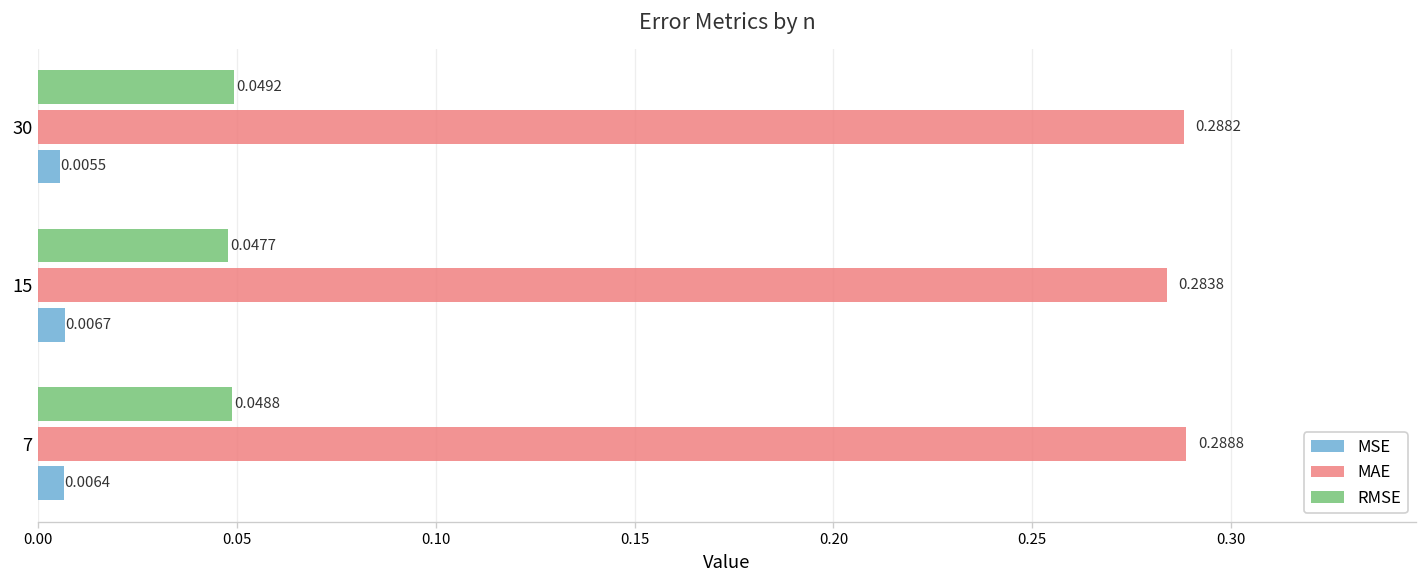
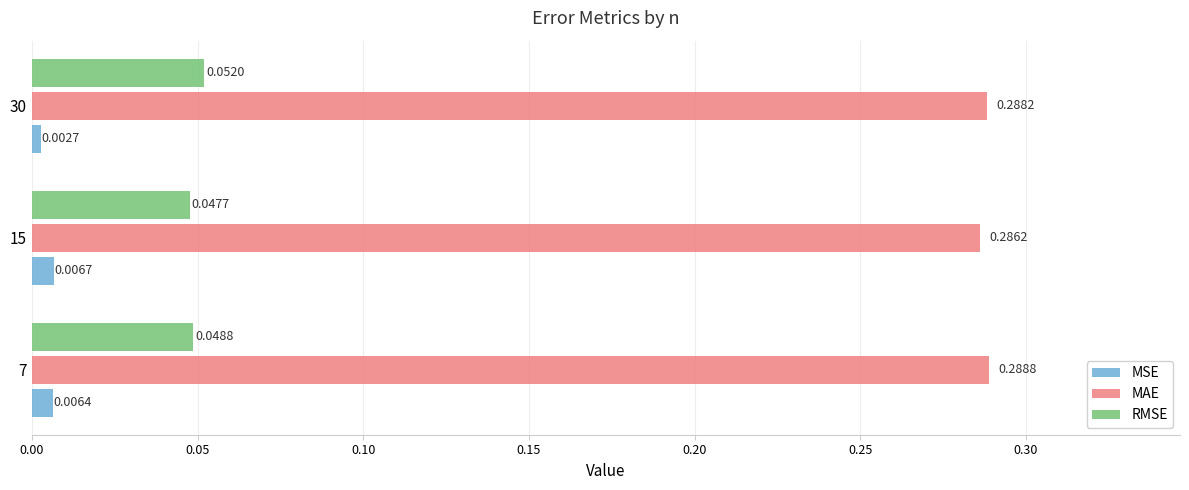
RMSE, 30: 0.0492 -> 0.0520
MSE, 30: 0.0055 -> 0.0027
MAE, 15: 0.2838 -> 0.2862
